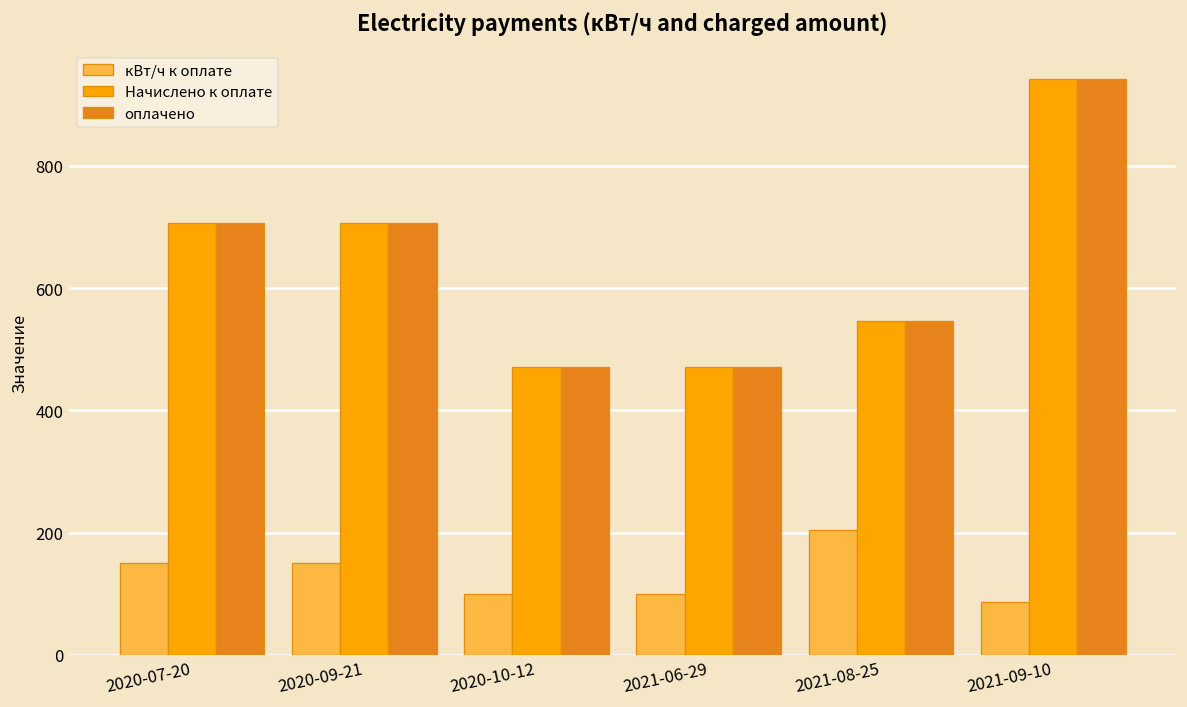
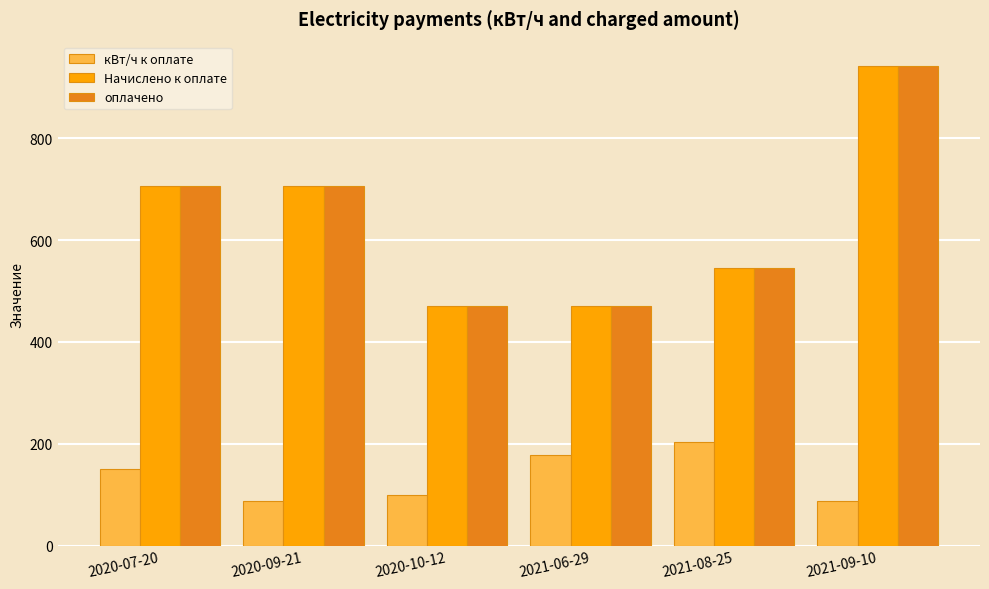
кВт/ч к оплате, 2020-09-21: 150 -> 90
кВт/ч к оплате, 2021-06-29: 100 -> 180
